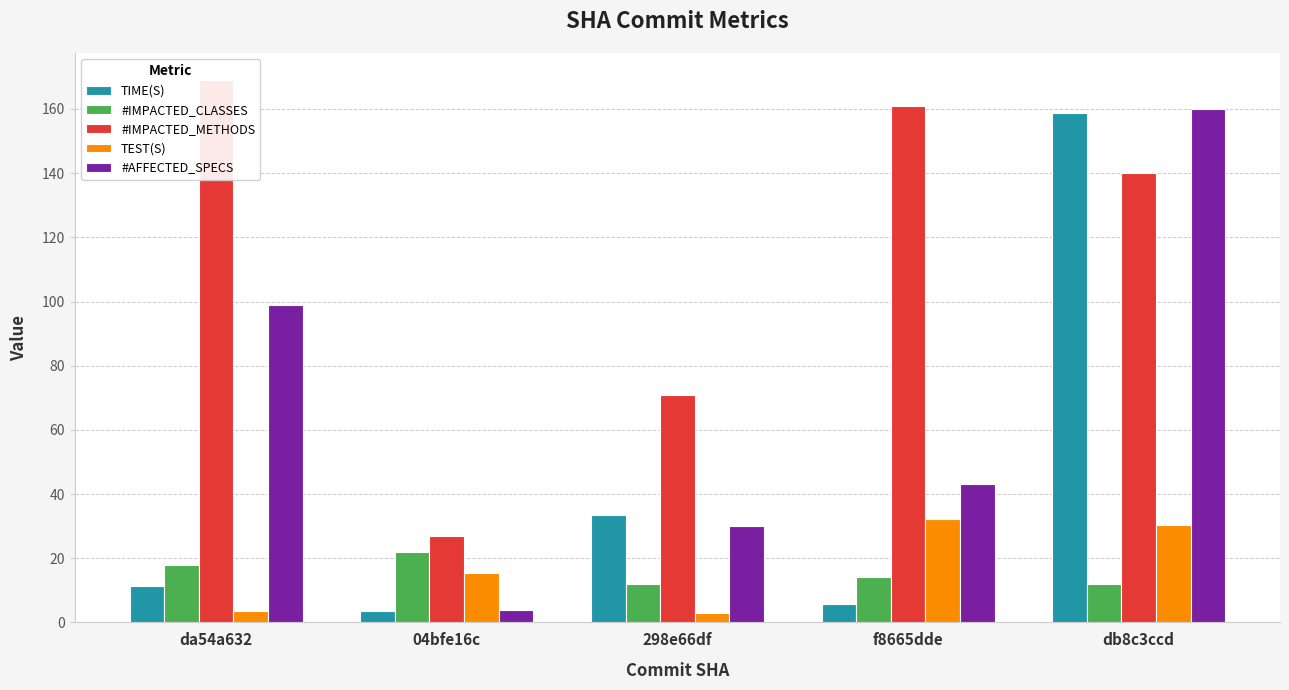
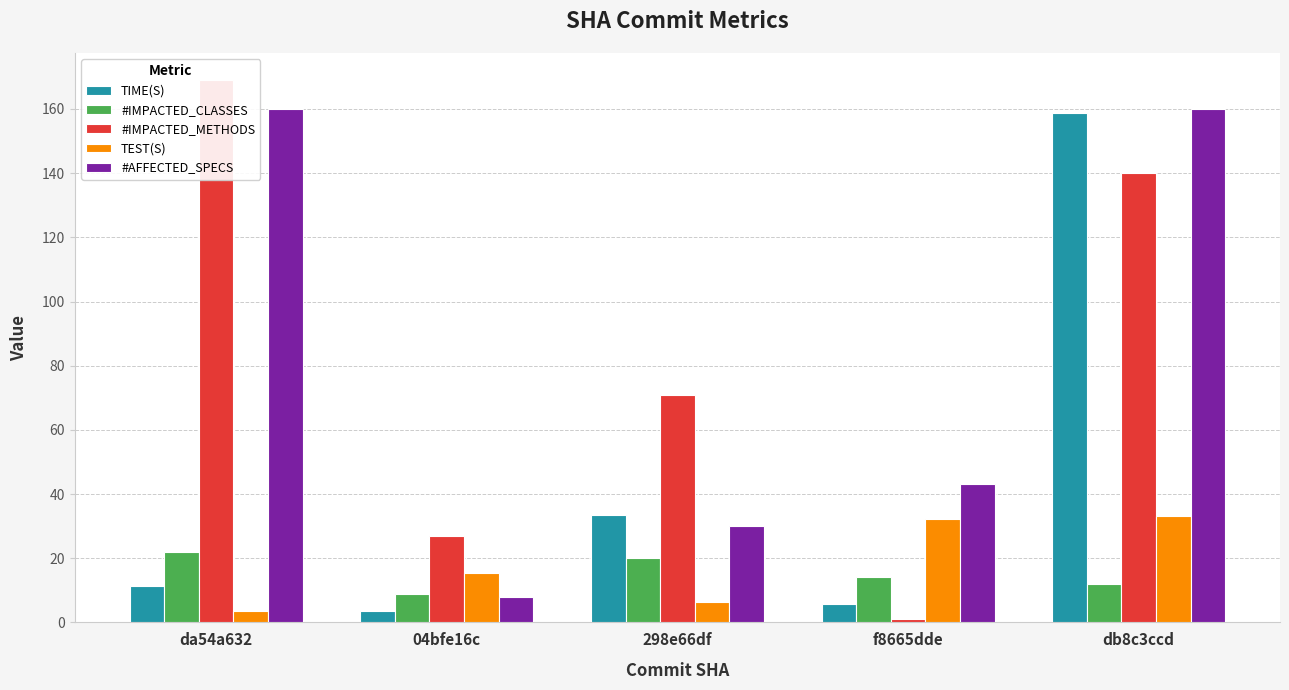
#IMPACTED_CLASSES, da54a632: 18 -> 22
#AFFECTED_SPECS, da54a632: 99 -> 160
#IMPACTED_CLASSES, 04bfe16c: 22 -> 9
#AFFECTED_SPECS, 04bfe16c: 4 -> 8
#IMPACTED_CLASSES, 298e66df: 12 -> 20
TEST(S), 298e66df: 3 -> 6
#IMPACTED_METHODS, f8665dde: 161 -> 1
TEST(S), db8c3ccd: 30 -> 33
